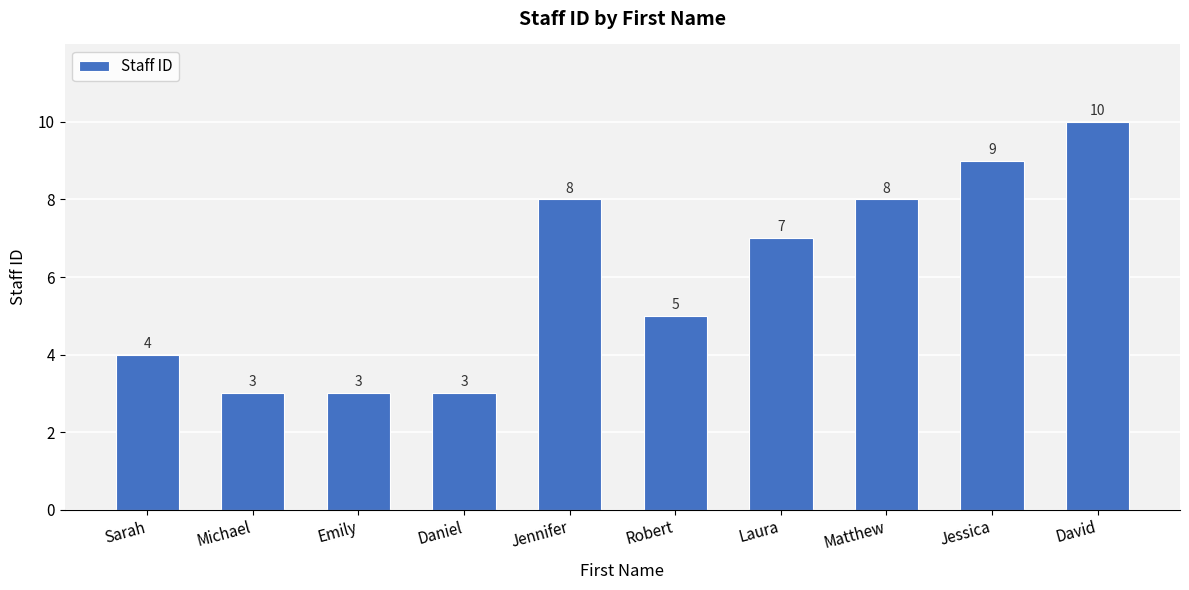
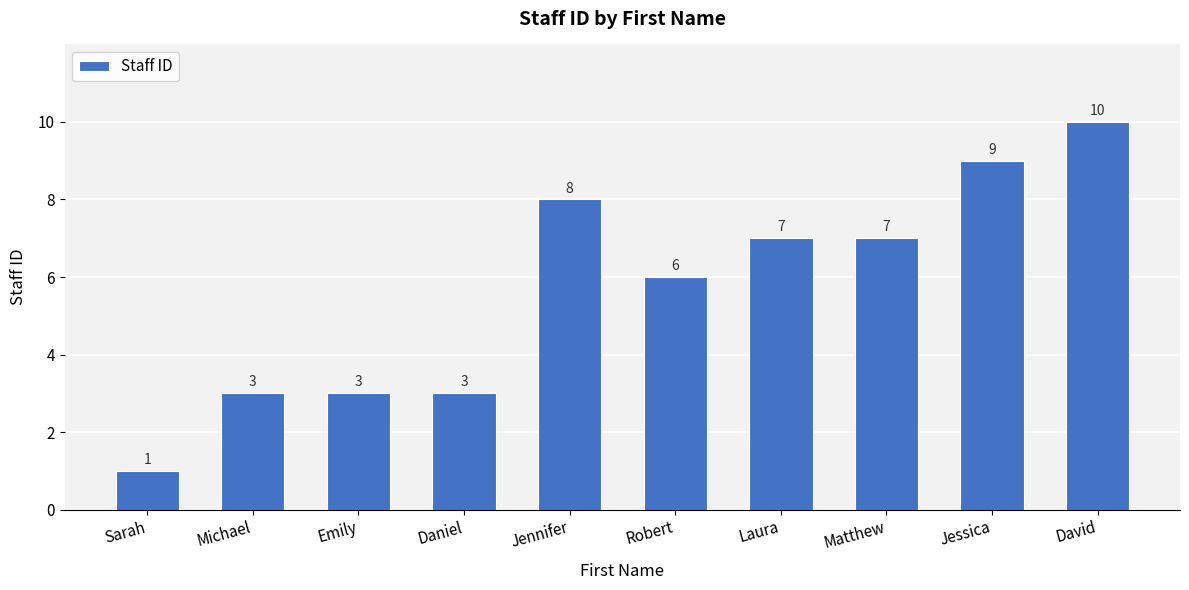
Sarah: 4 -> 1
Robert: 5 -> 6
Matthew: 8 -> 7
